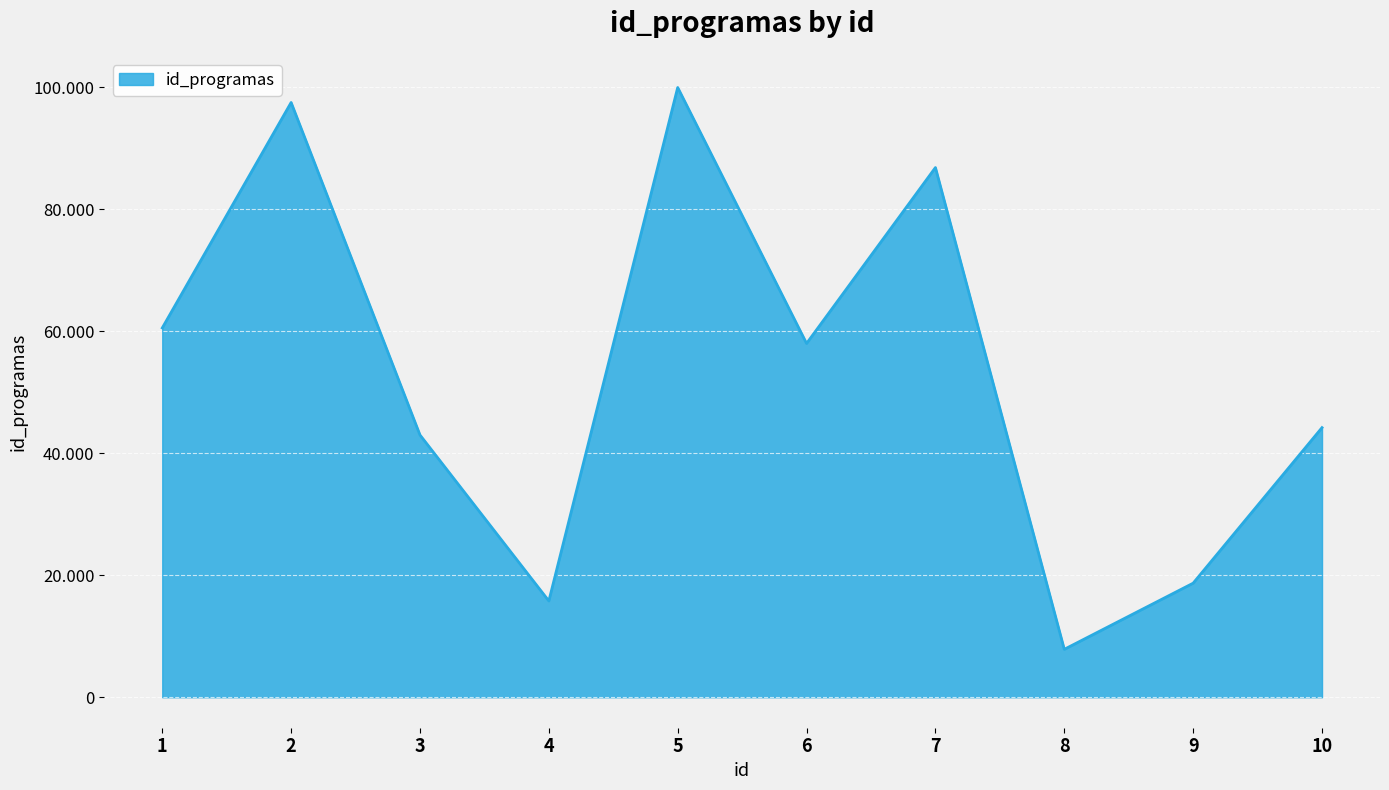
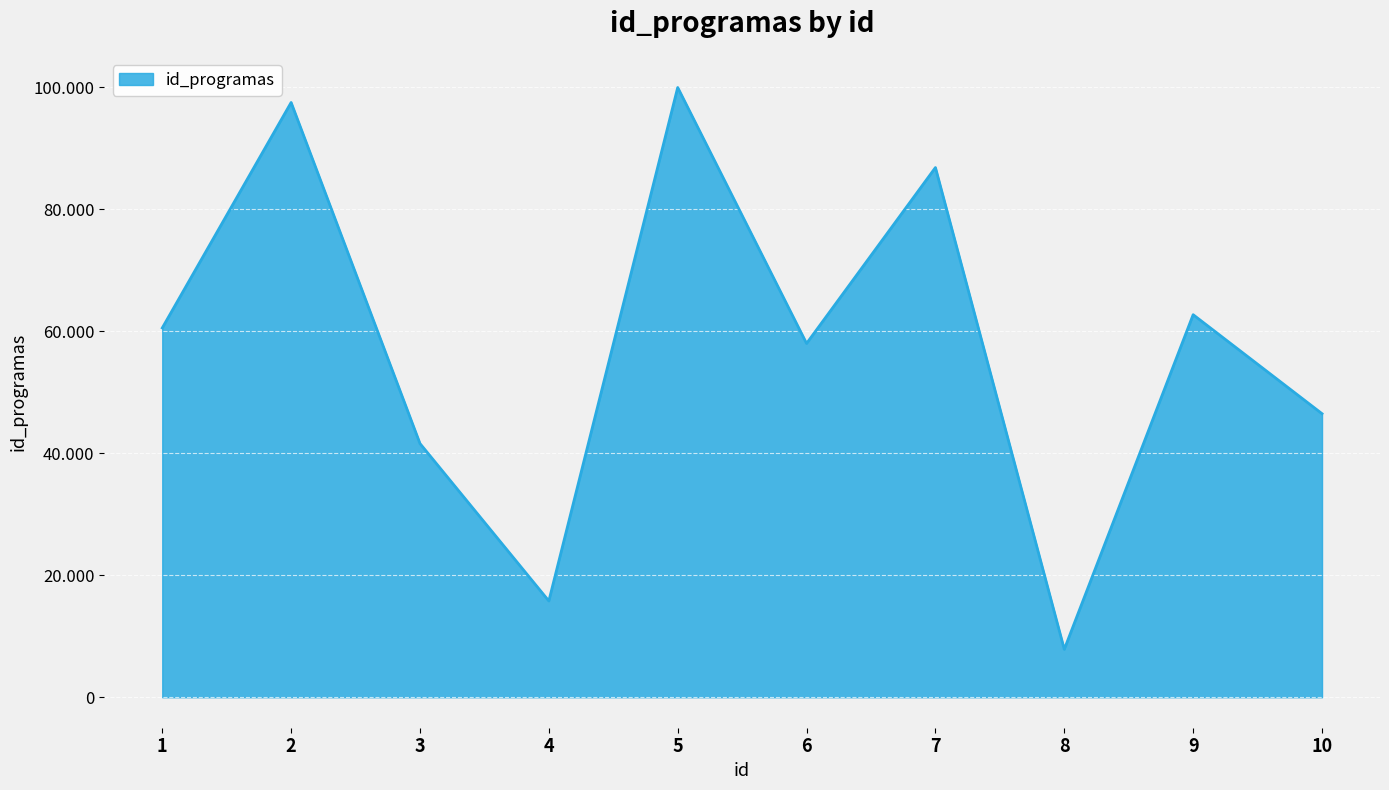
3: 43 -> 42
9: 19 -> 63
10: 44 -> 46
